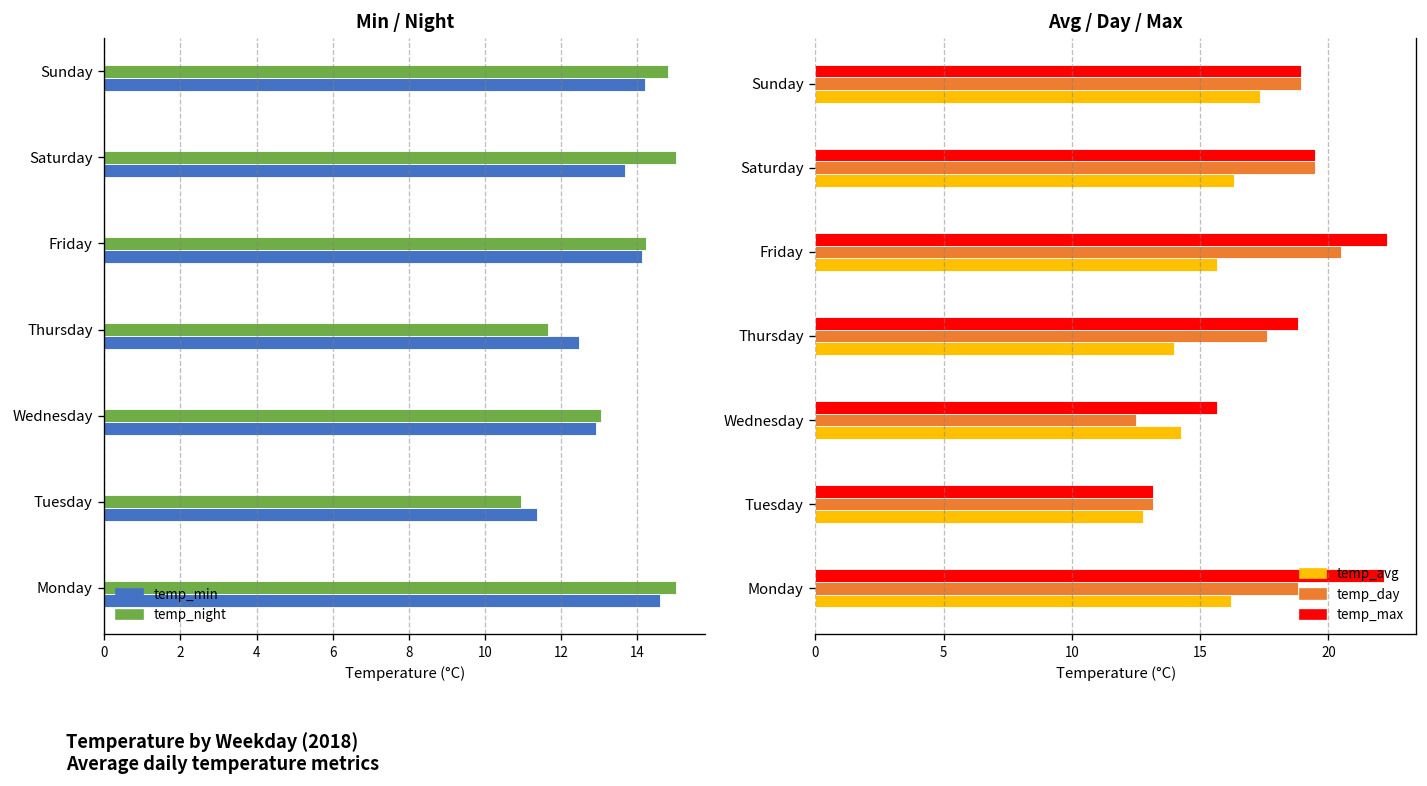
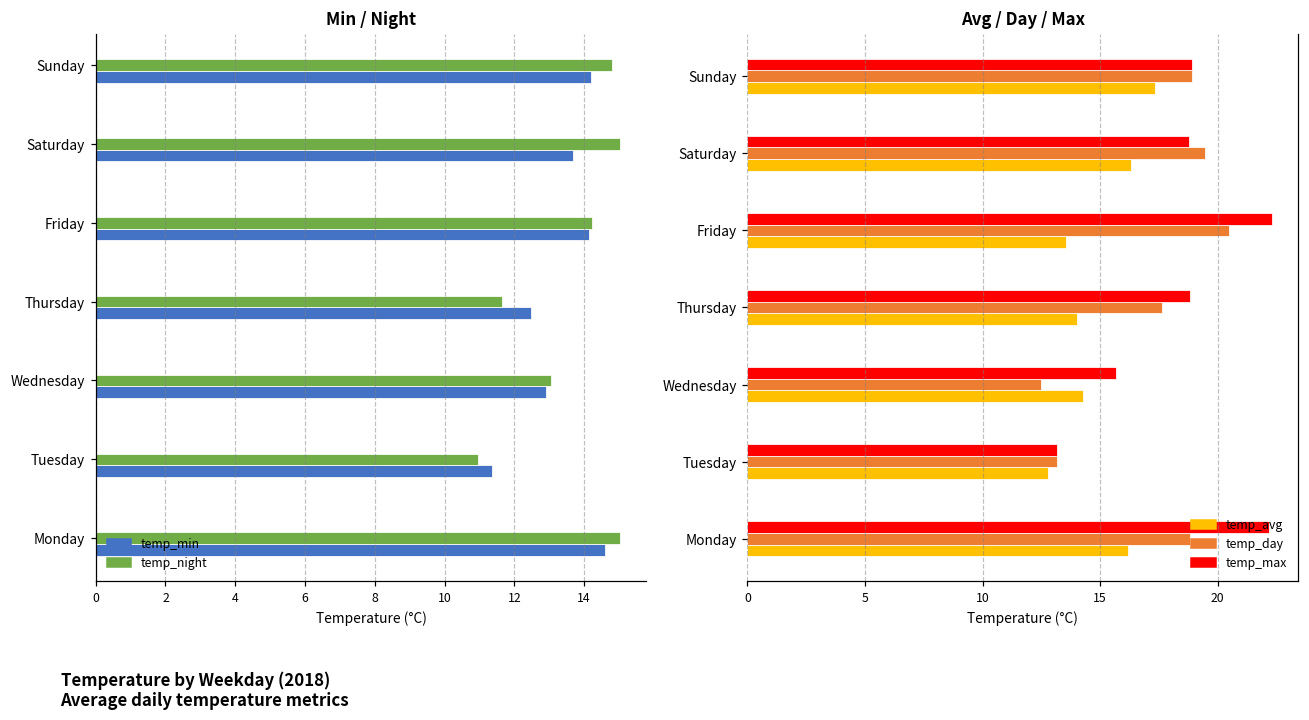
Avg / Day / Max, temp_max, Saturday: 19.5 -> 18.8
Avg / Day / Max, temp_avg, Friday: 15.7 -> 13.5
